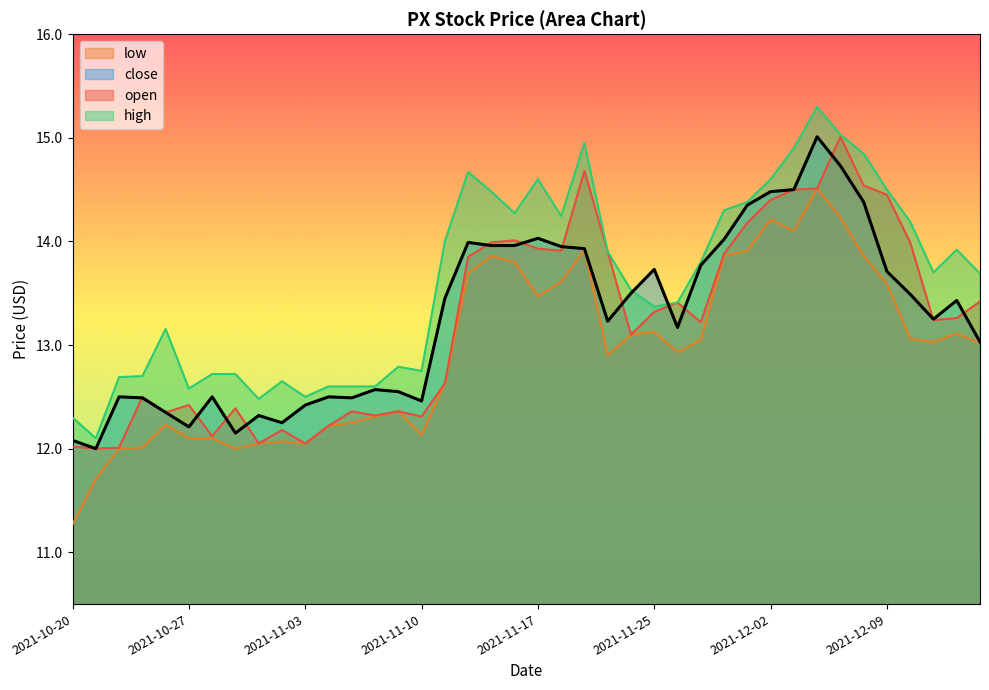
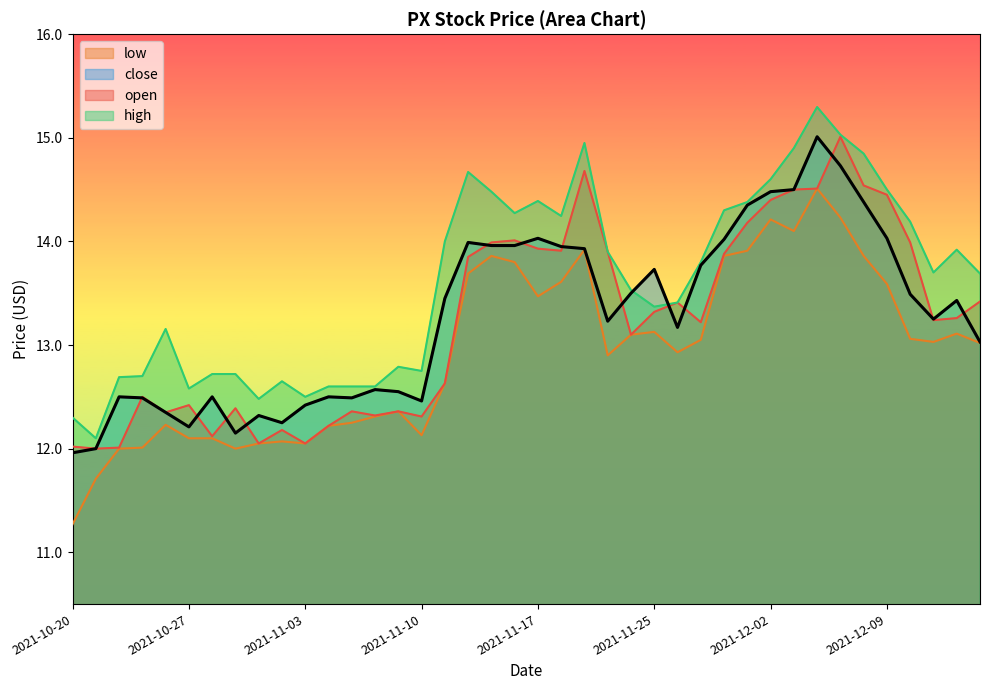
close, 2021-10-20: 12.08 -> 11.96
high, 2021-11-17: 14.60 -> 14.39
close, 2021-12-09: 13.71 -> 14.03
